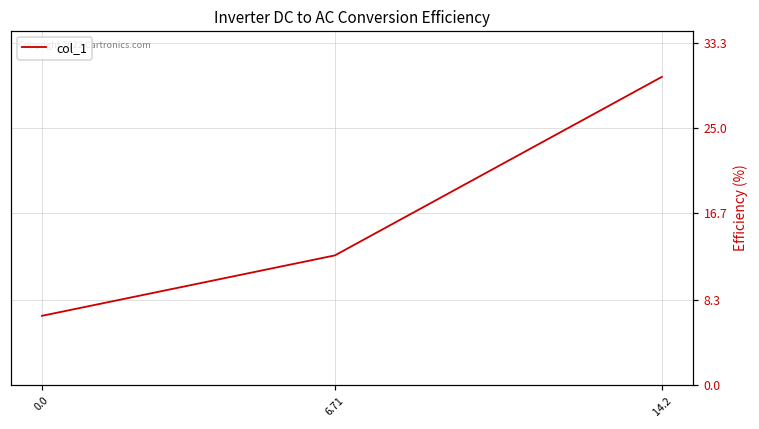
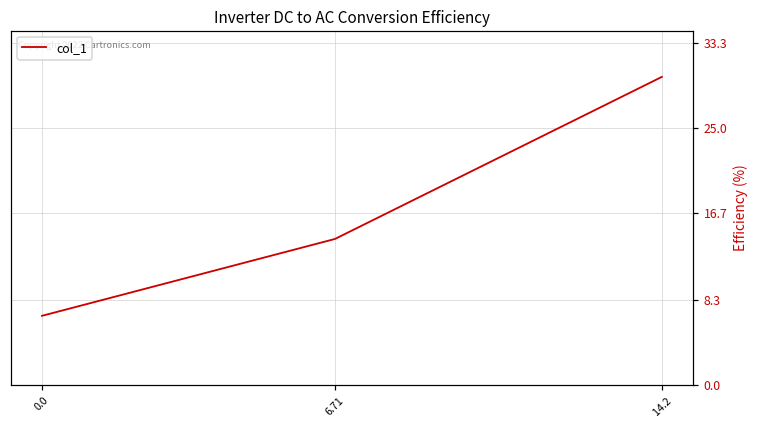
6.71: 13 -> 14
